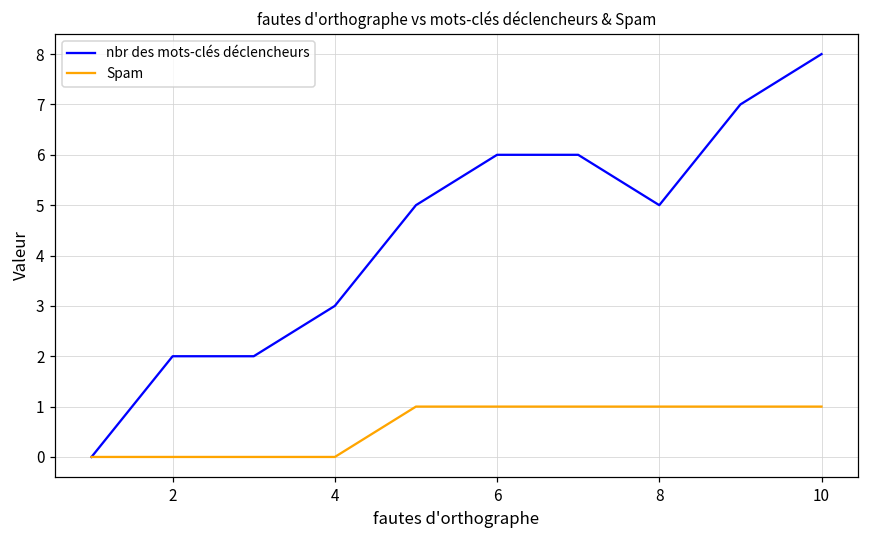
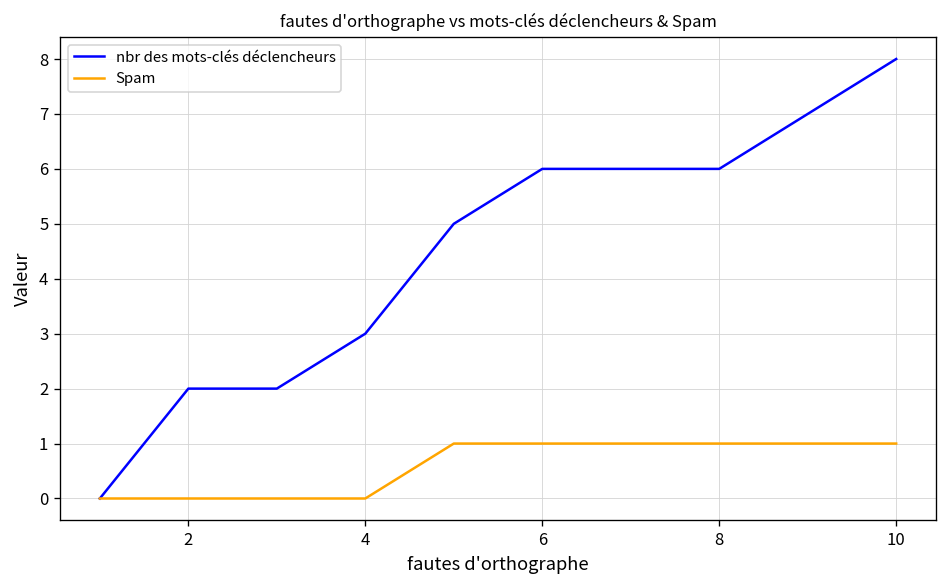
nbr des mots-clés déclencheurs, 8: 5 -> 6
